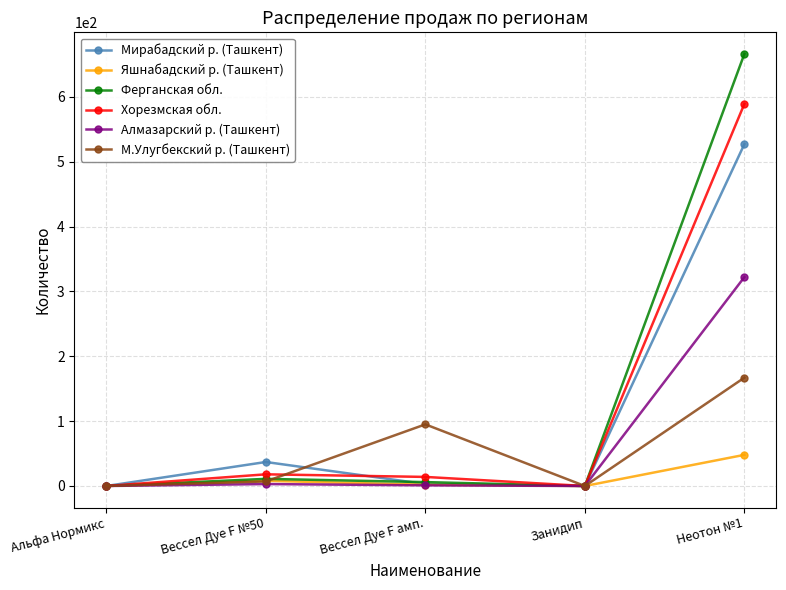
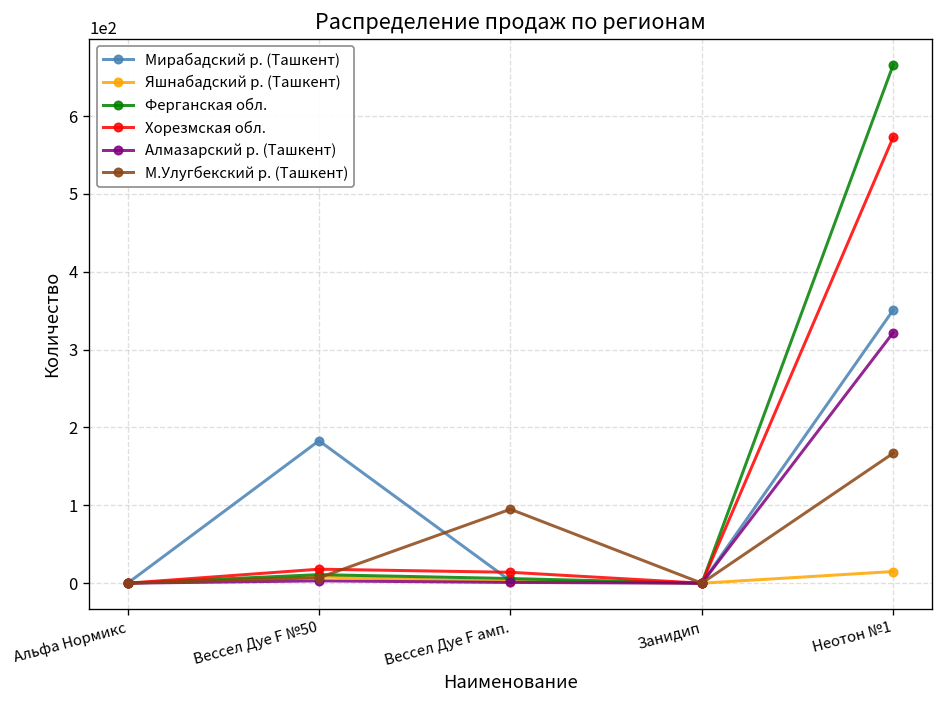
Мирабадский р. (Ташкент), Вессел Дуе F №50: 40 -> 180
Мирабадский р. (Ташкент), Неотон №1: 530 -> 350
Яшнабадский р. (Ташкент), Неотон №1: 50 -> 20
Хорезмская обл., Неотон №1: 590 -> 570
